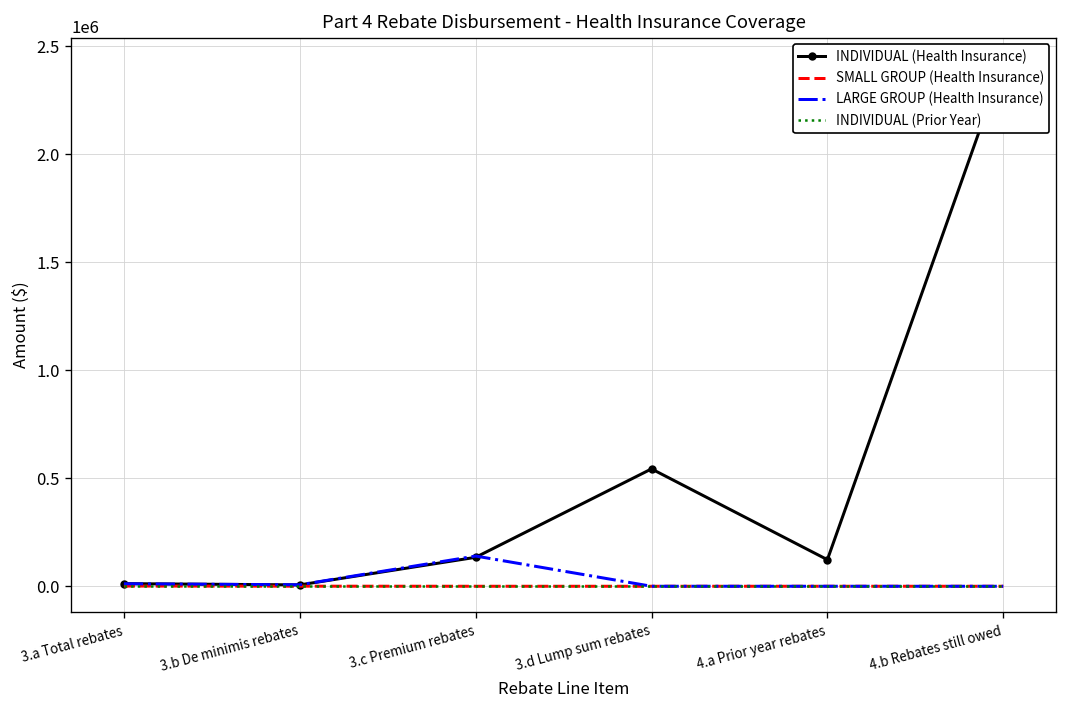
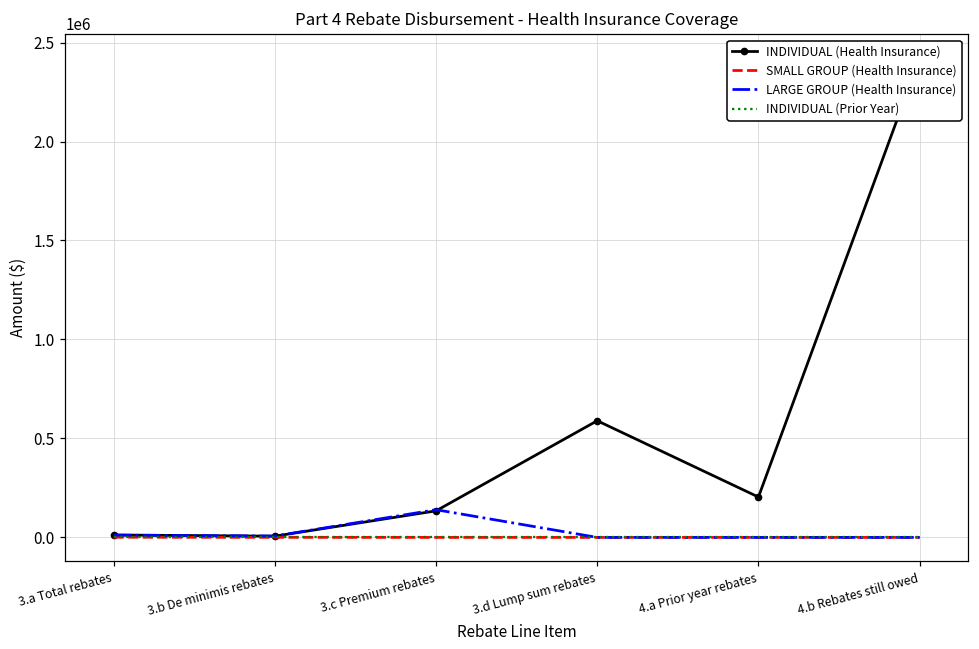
INDIVIDUAL (Health Insurance), 3.d Lump sum rebates: 540000 -> 590000
INDIVIDUAL (Health Insurance), 4.a Prior year rebates: 120000 -> 200000
